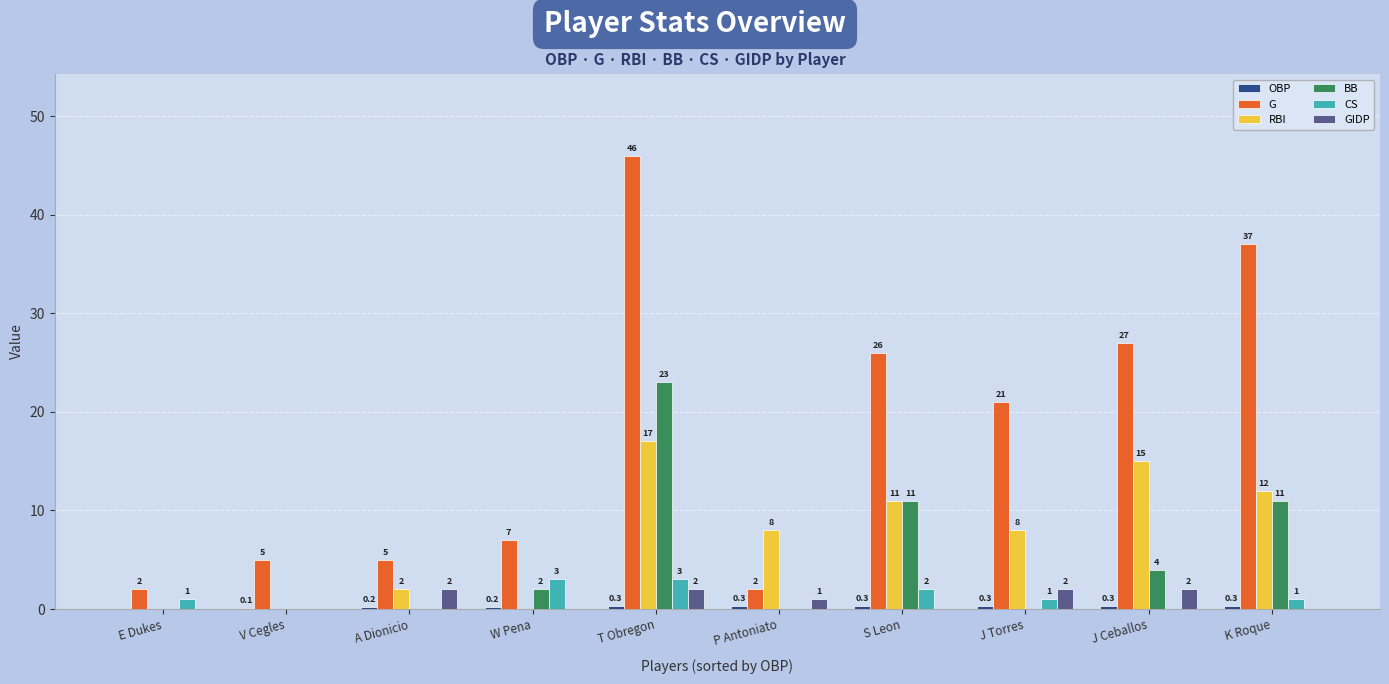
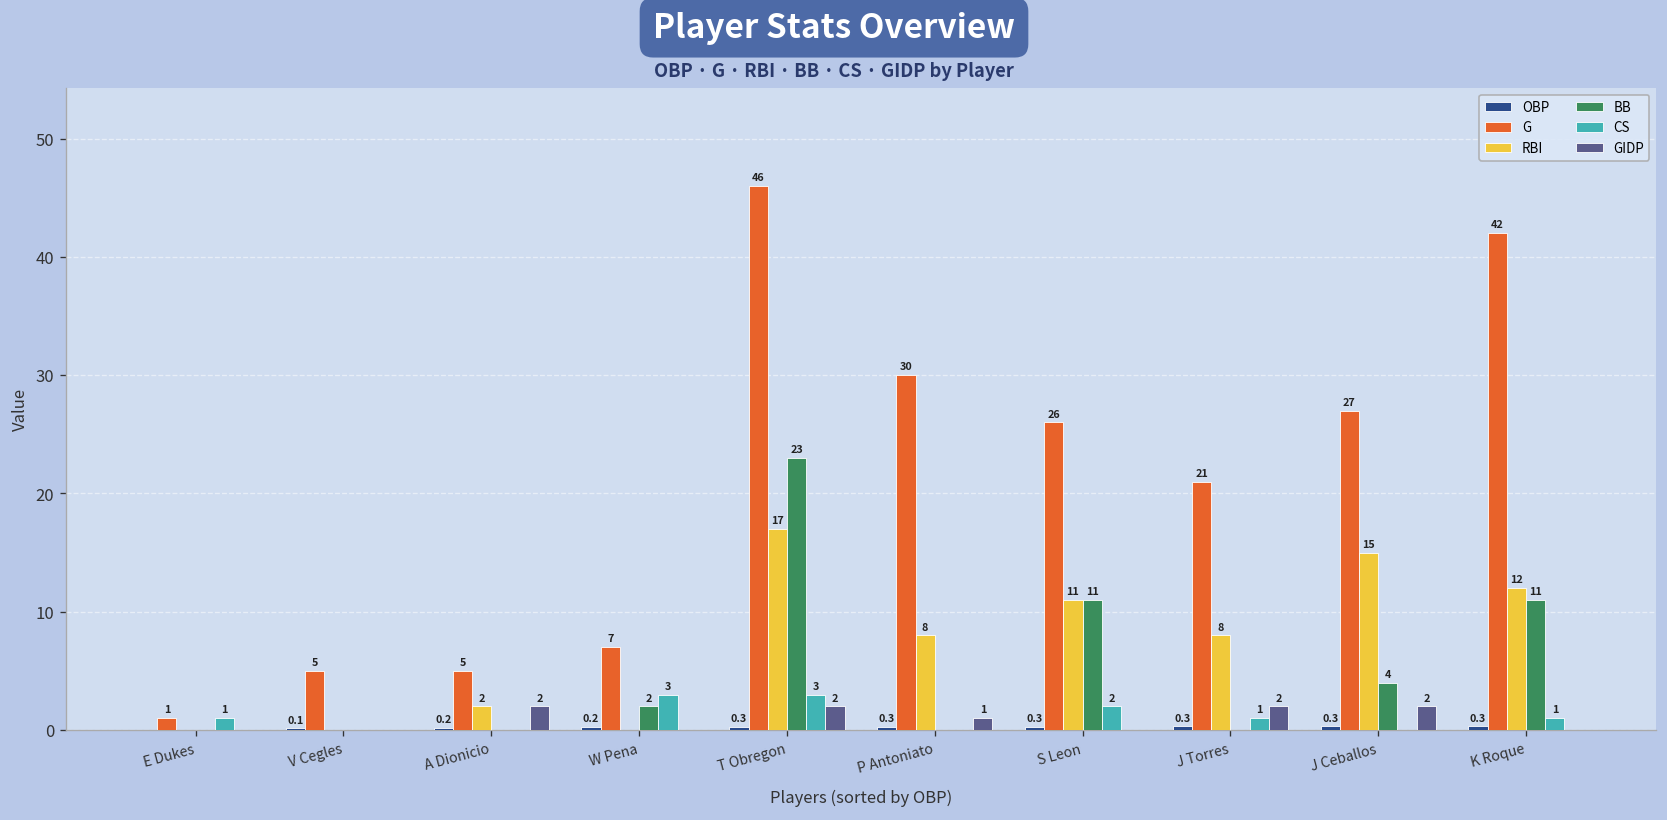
G, E Dukes: 2 -> 1
G, P Antoniato: 2 -> 30
G, K Roque: 37 -> 42
